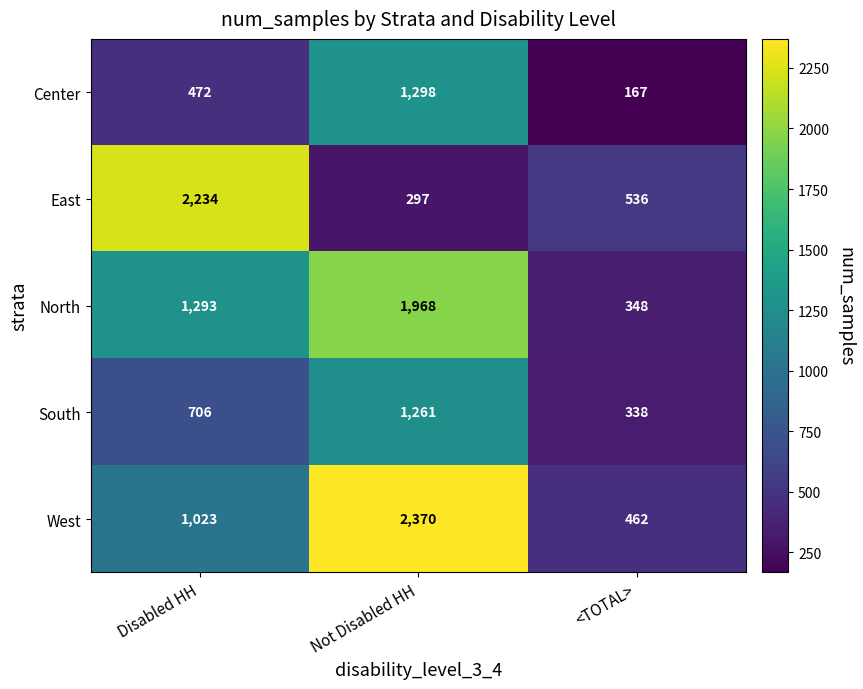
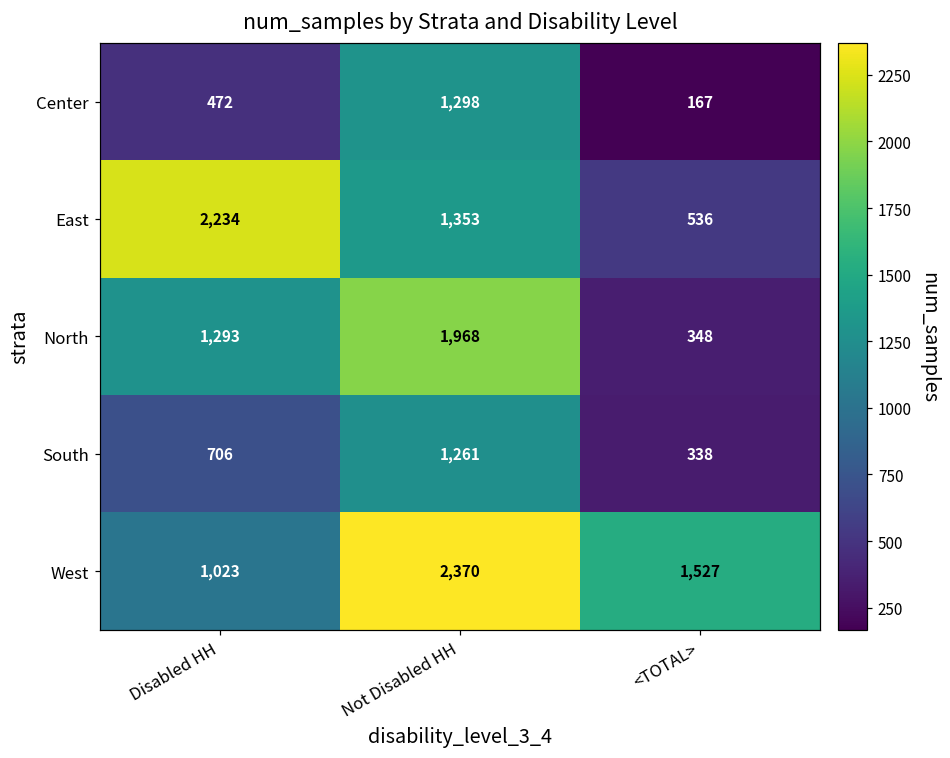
East, Not Disabled HH: 297 -> 1,353
West, <TOTAL>: 462 -> 1,527
